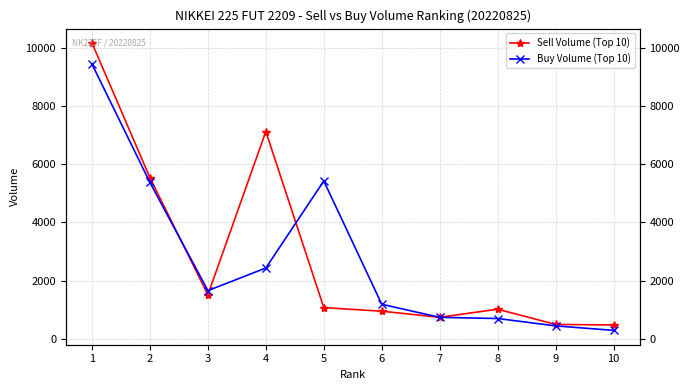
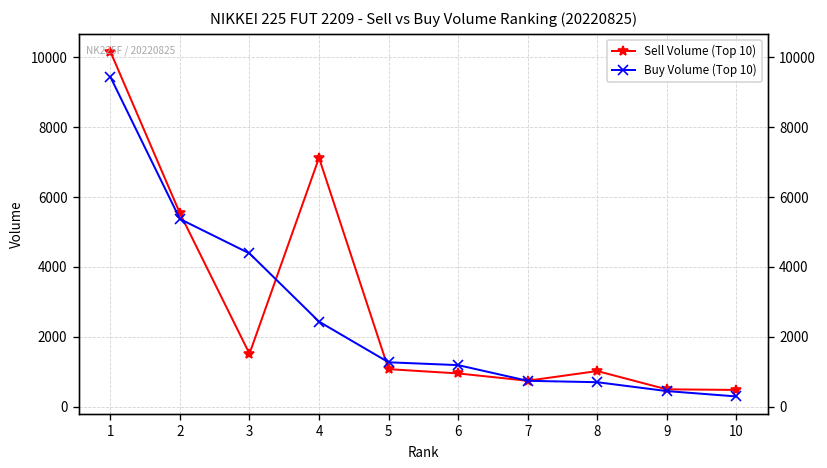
Buy Volume (Top 10), 3: 1700 -> 4400
Buy Volume (Top 10), 5: 5400 -> 1300
